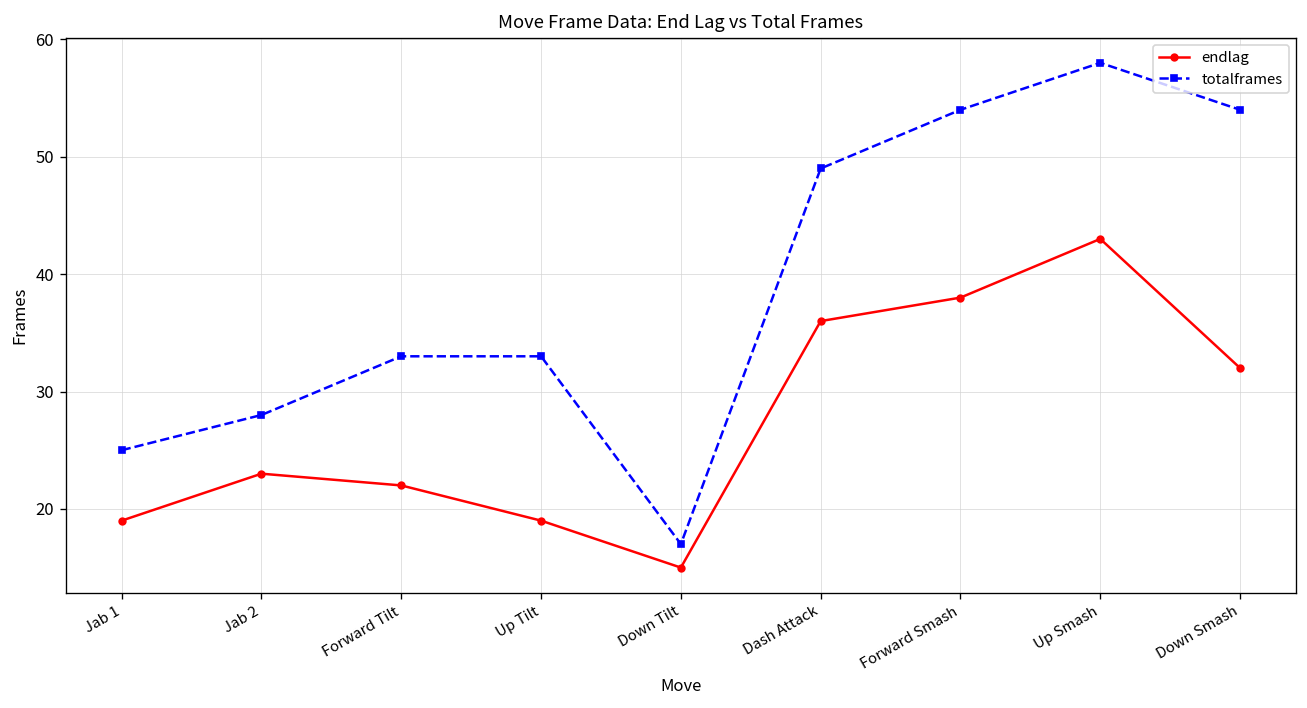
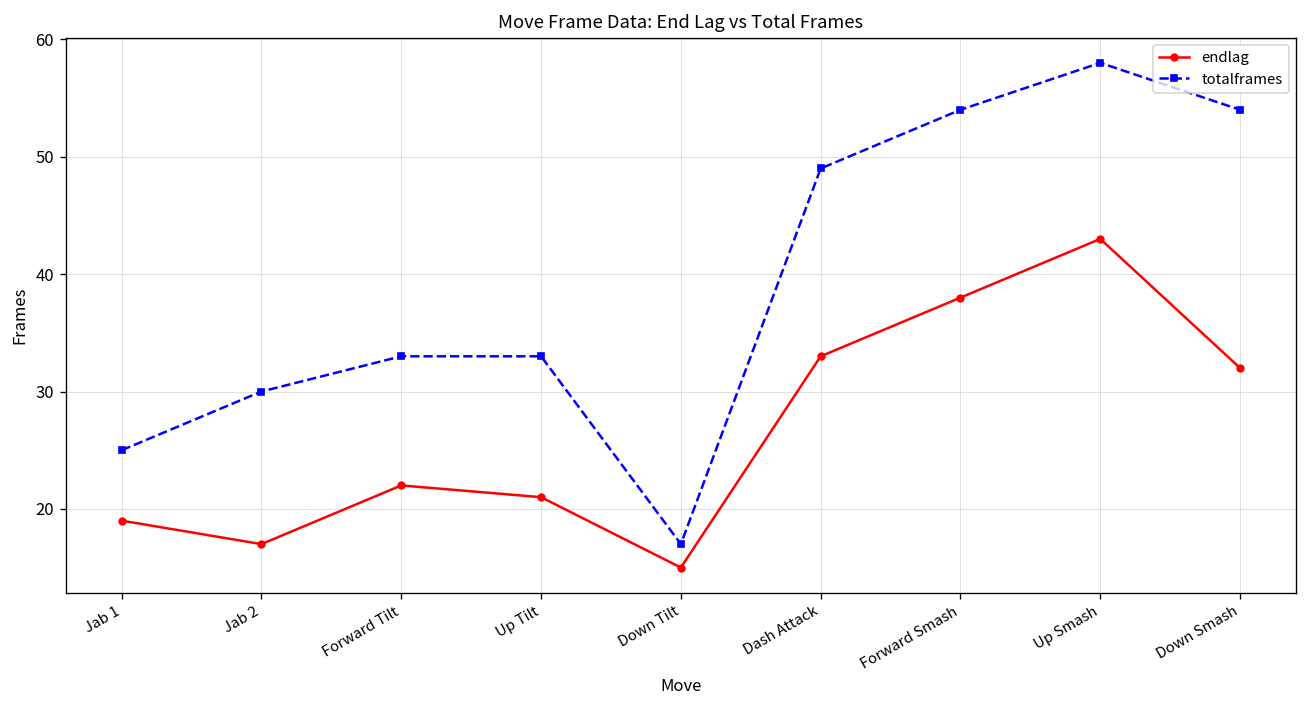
endlag, Jab 2: 23 -> 17
totalframes, Jab 2: 28 -> 30
endlag, Up Tilt: 19 -> 21
endlag, Dash Attack: 36 -> 33
